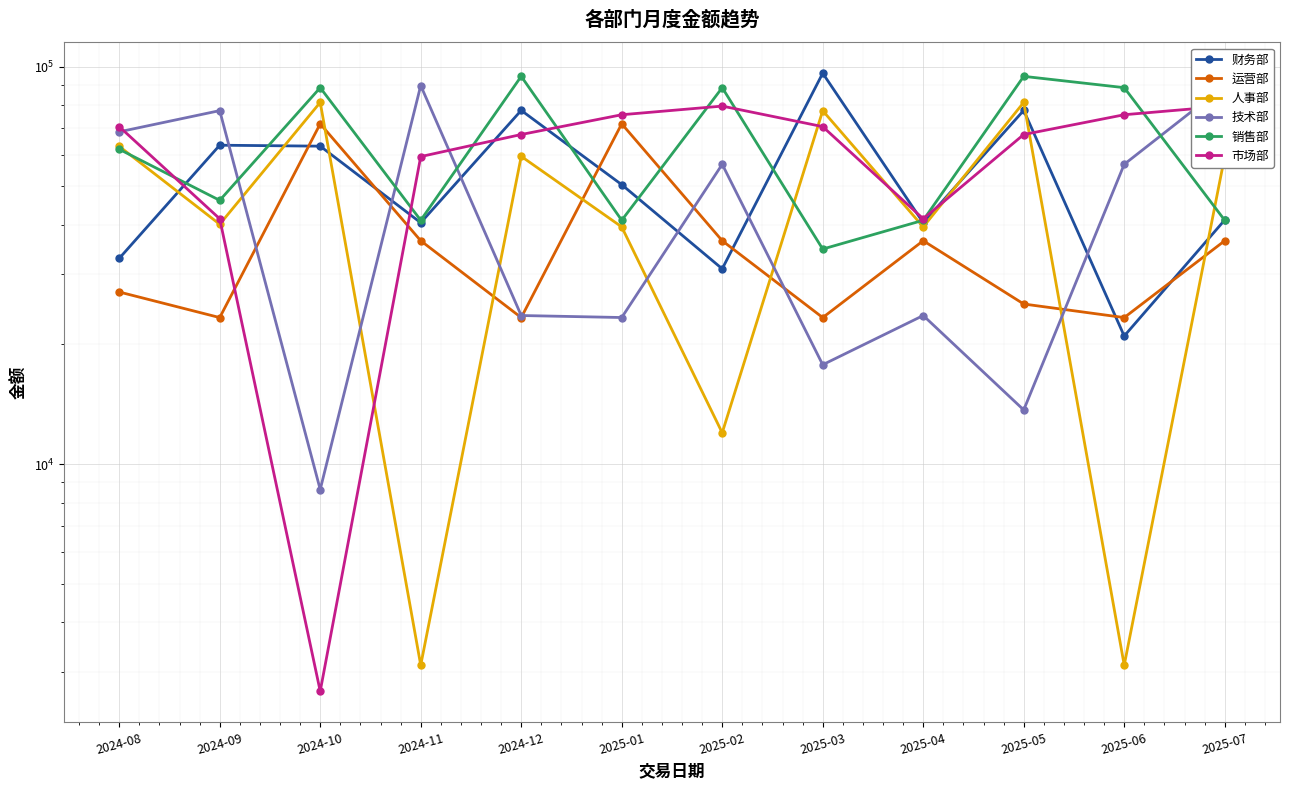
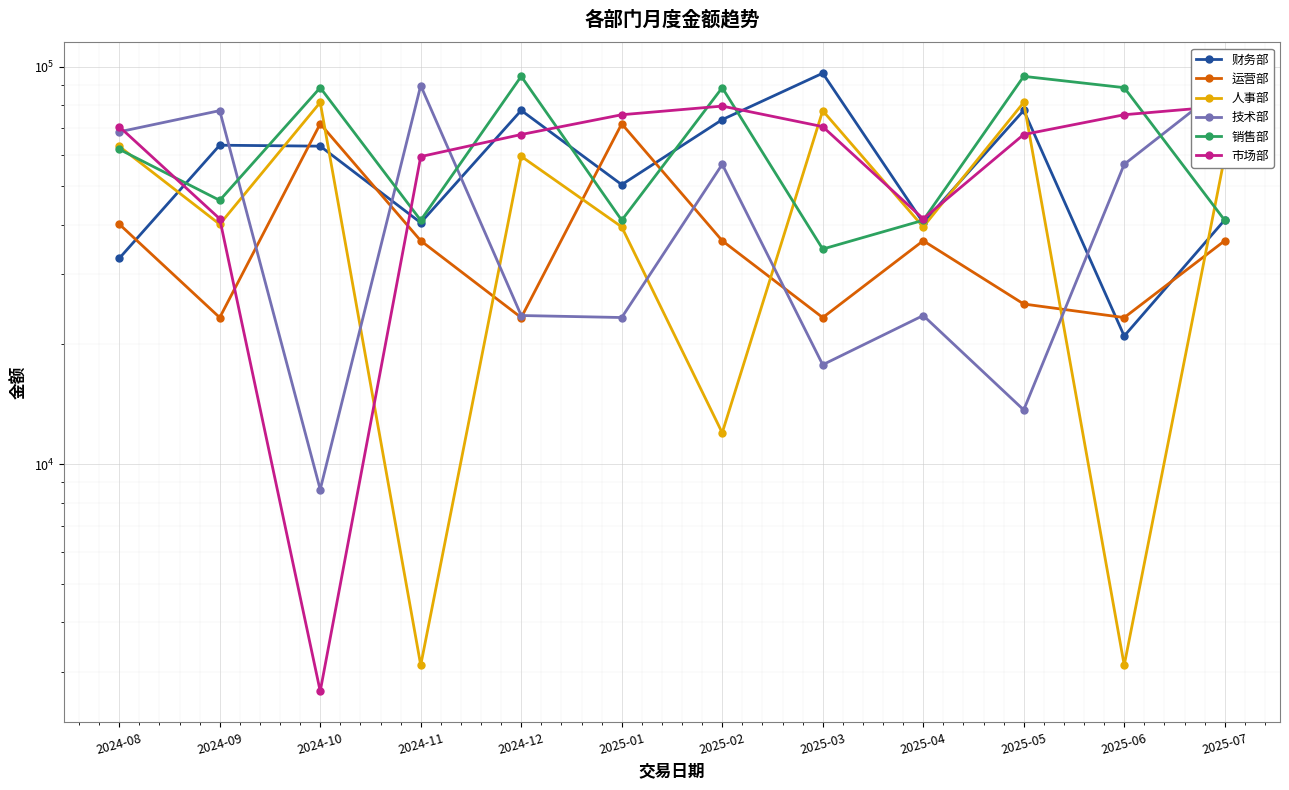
运营部, 2024-08: 27000 -> 40000
财务部, 2025-02: 31000 -> 74000
